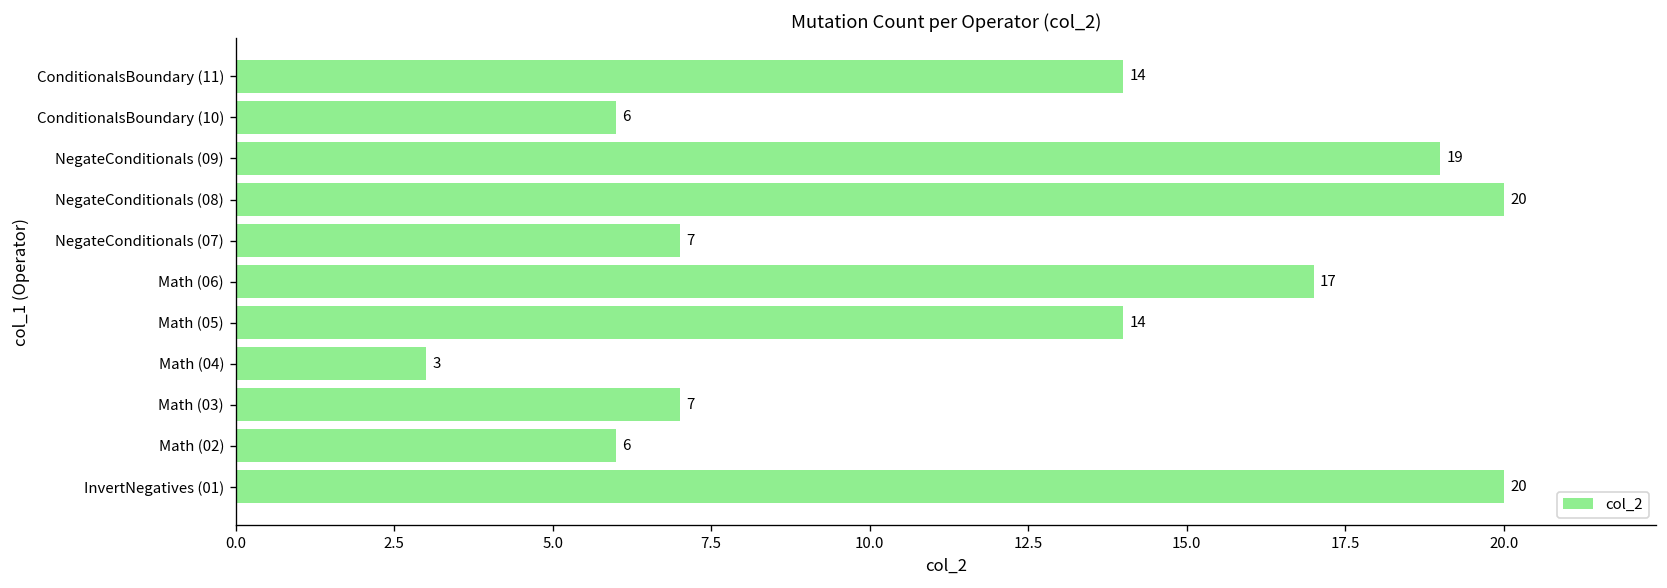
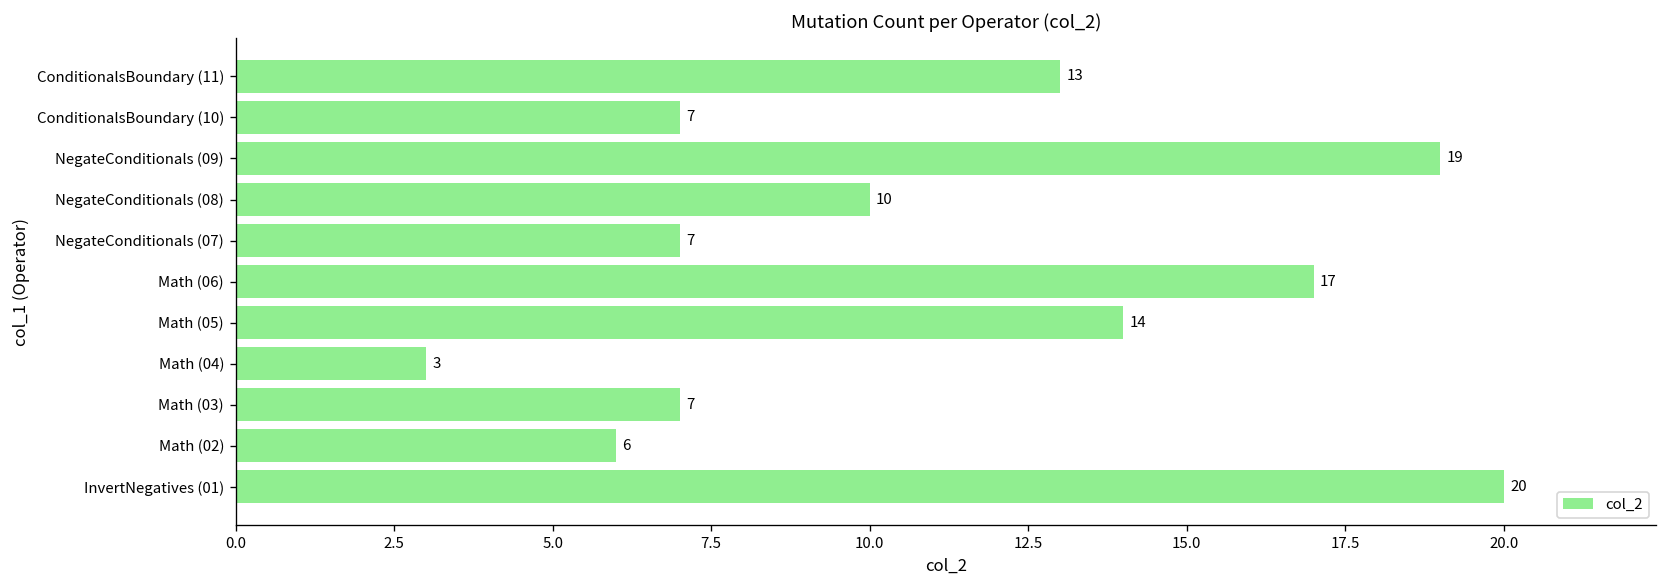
ConditionalsBoundary (11): 14 -> 13
ConditionalsBoundary (10): 6 -> 7
NegateConditionals (08): 20 -> 10
